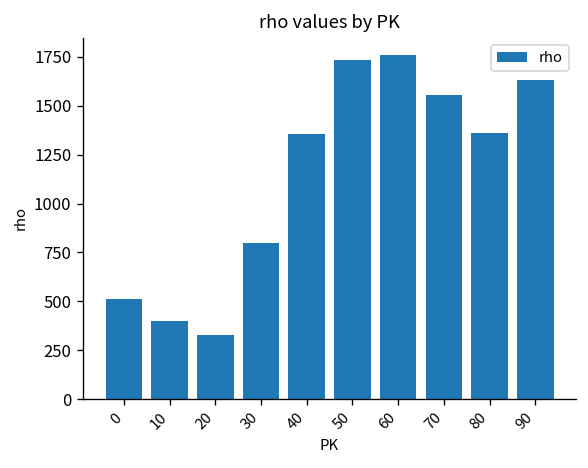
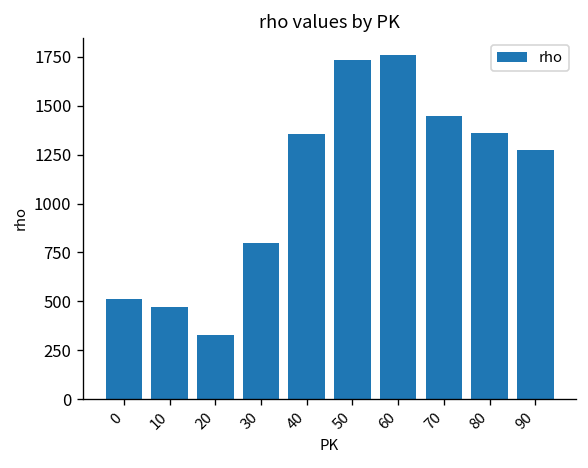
10: 400 -> 470
70: 1560 -> 1450
90: 1630 -> 1270
